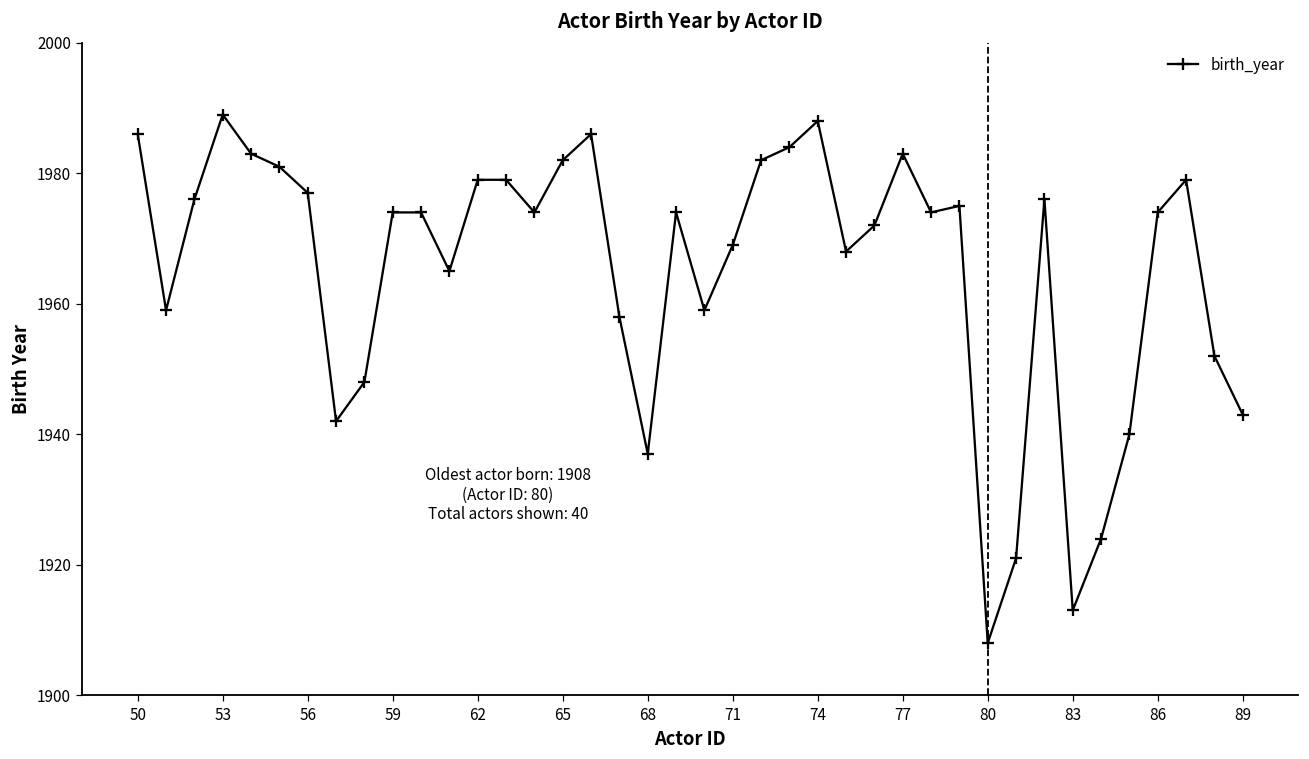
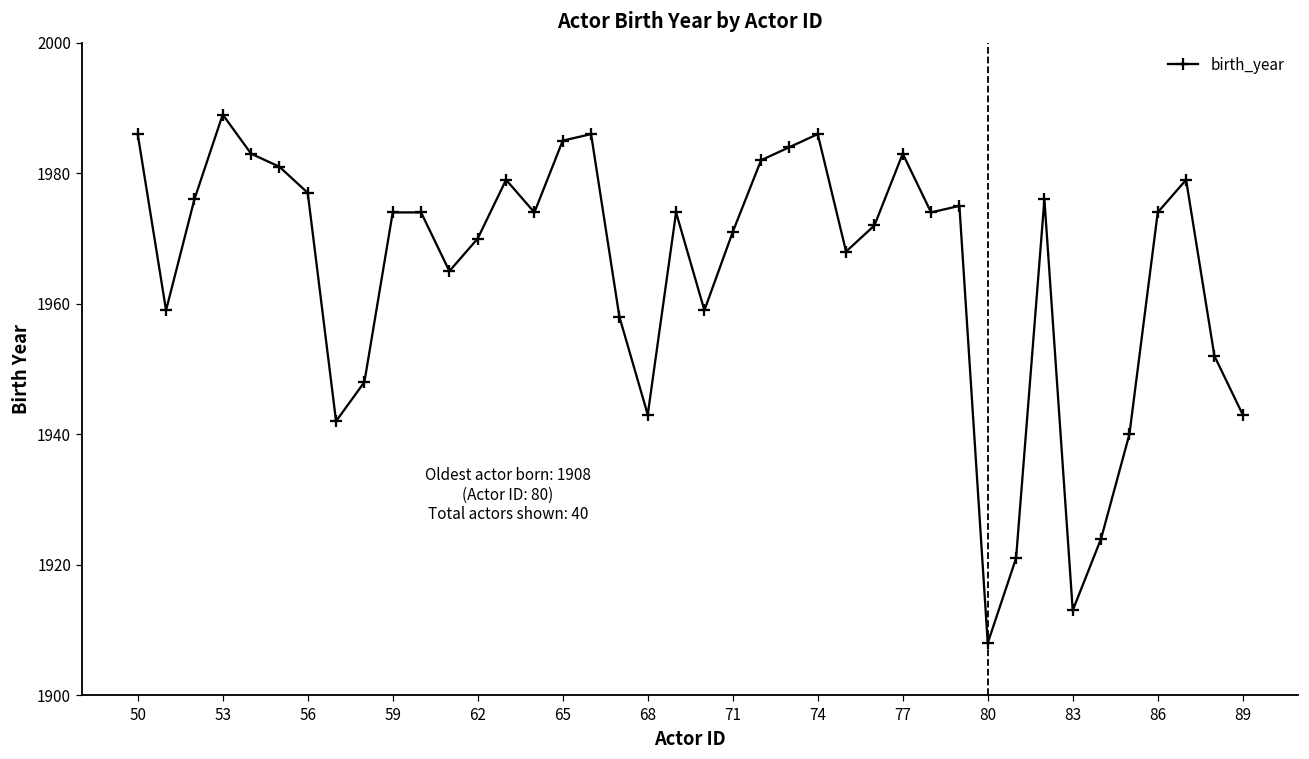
62: 1979 -> 1970
65: 1982 -> 1985
68: 1937 -> 1943
71: 1969 -> 1971
74: 1988 -> 1986
